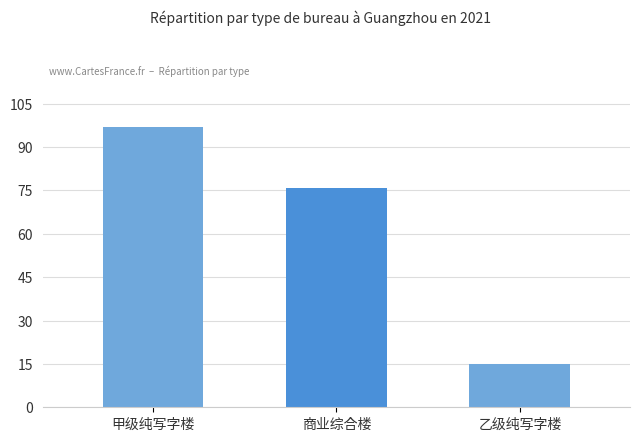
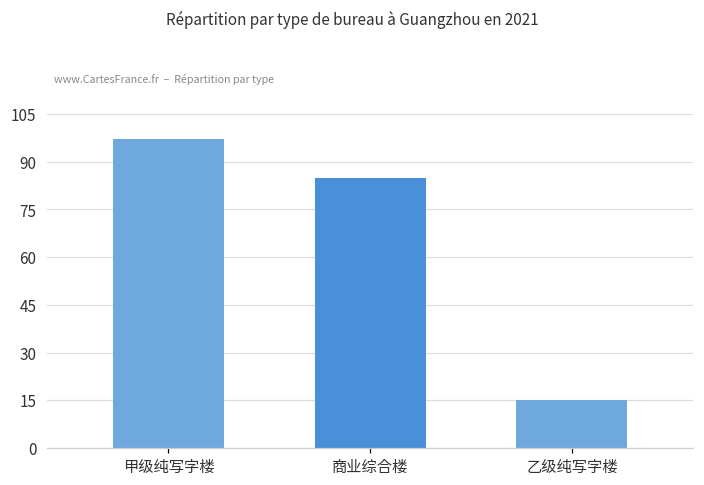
商业综合楼: 76 -> 85
